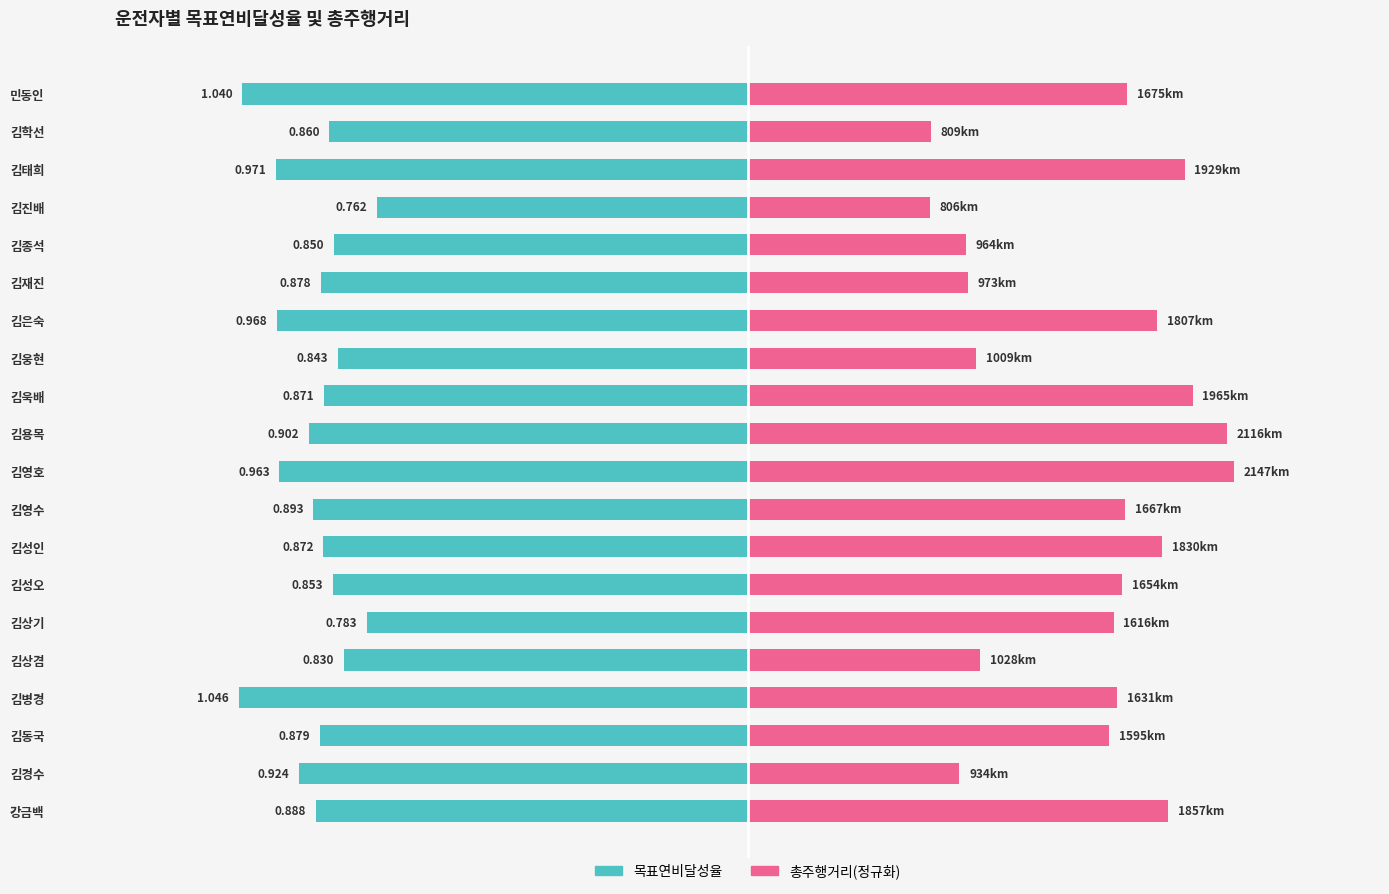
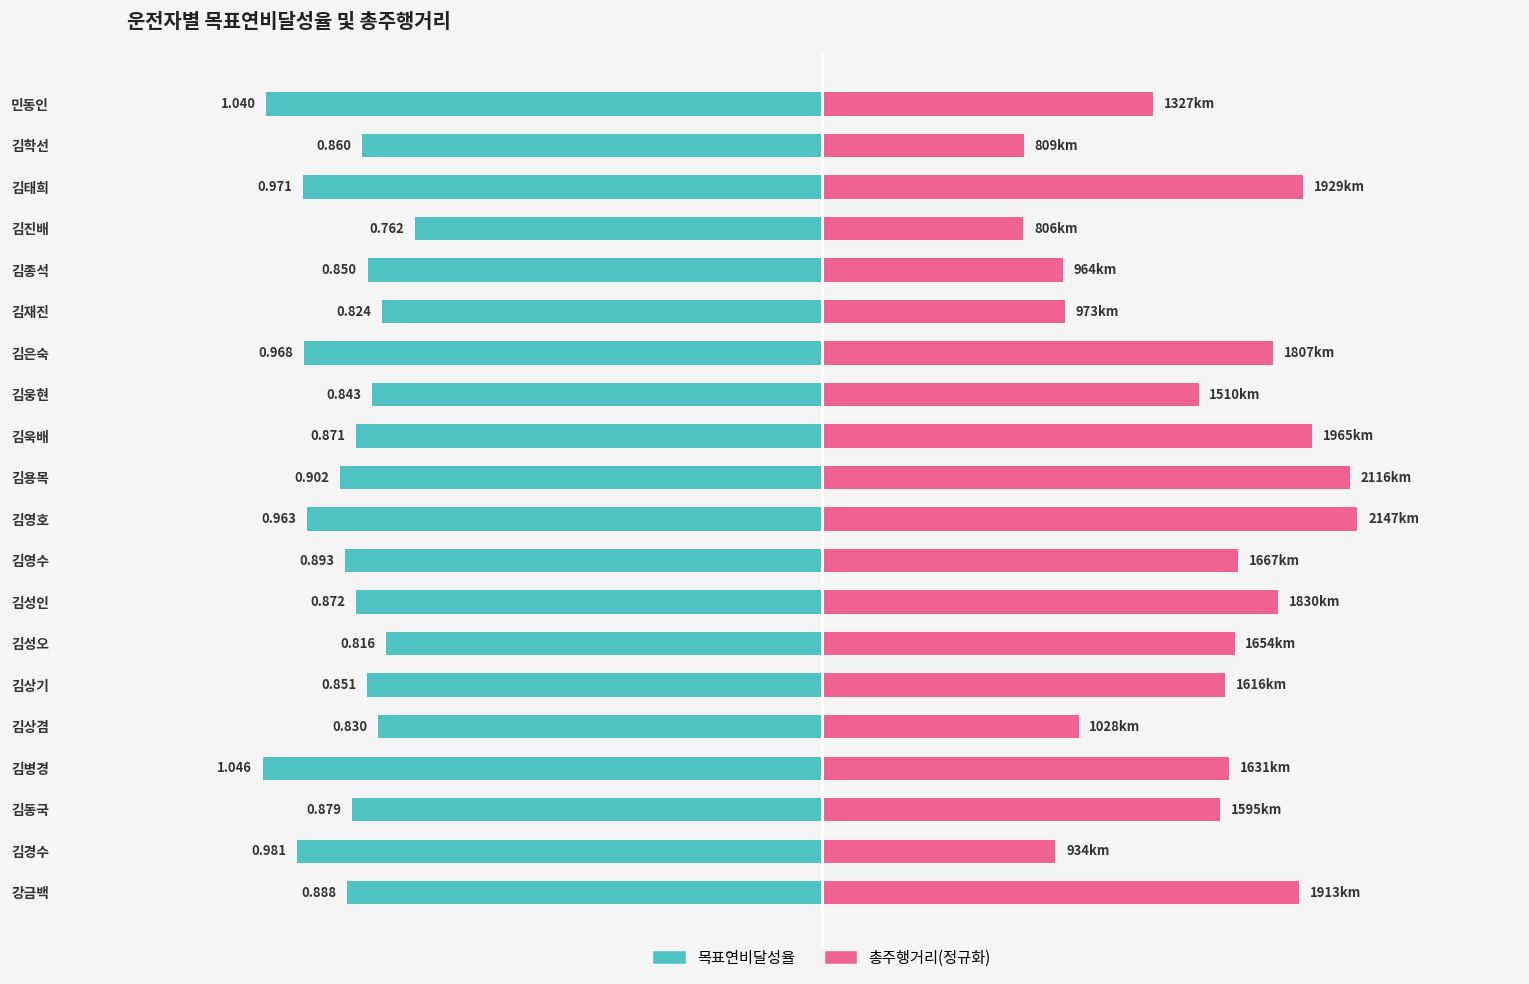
총주행거리(정규화), 민동인: 1675 -> 1327
목표연비달성율, 김재진: 0.878 -> 0.824
총주행거리(정규화), 김웅현: 1009 -> 1510
목표연비달성율, 김성오: 0.853 -> 0.816
목표연비달성율, 김상기: 0.783 -> 0.851
목표연비달성율, 김경수: 0.924 -> 0.981
총주행거리(정규화), 강금백: 1857 -> 1913
